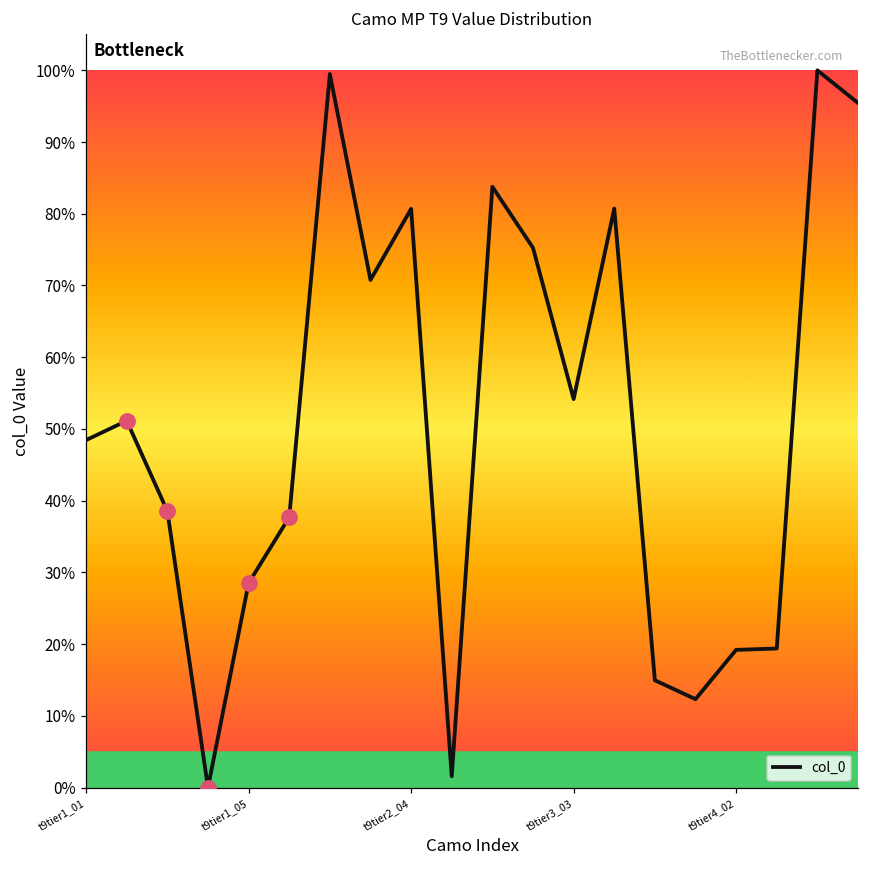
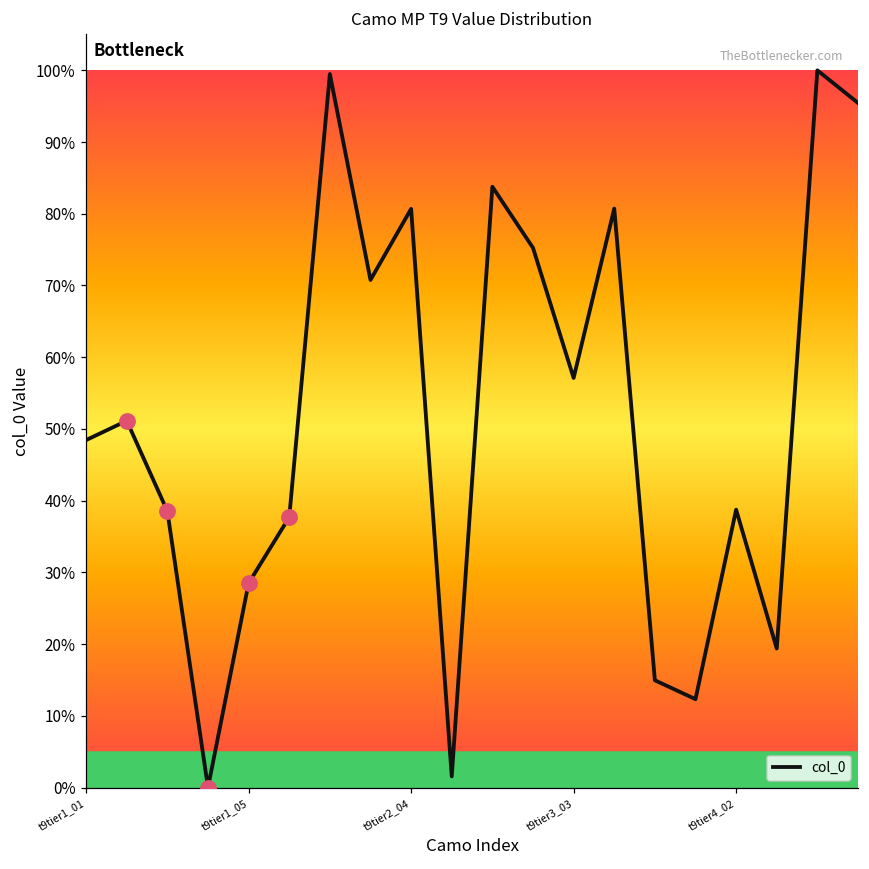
col_0, t9tier3_03: 54% -> 57%
col_0, t9tier4_02: 19% -> 39%
